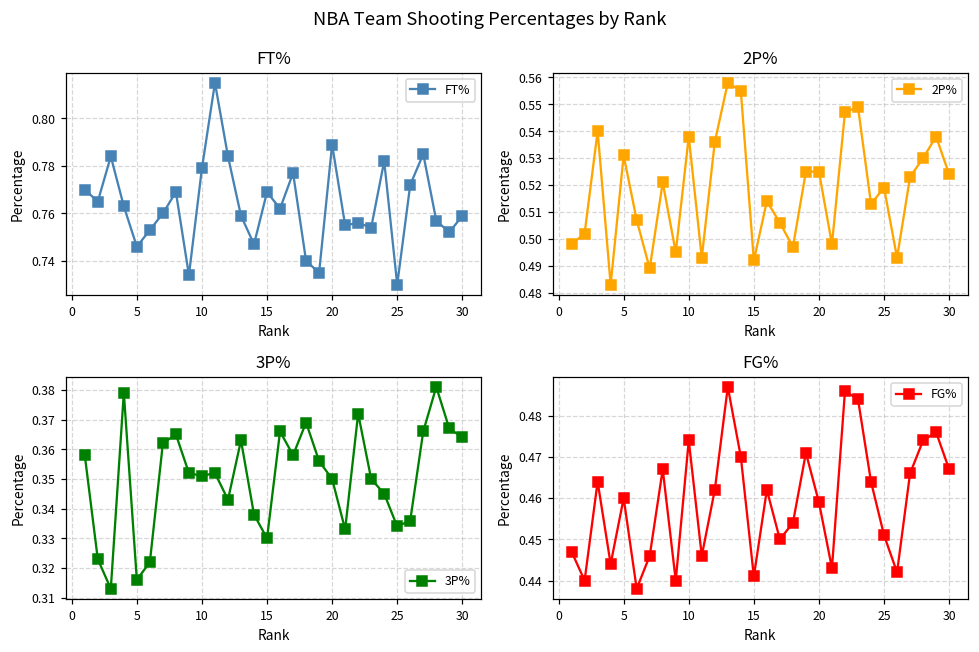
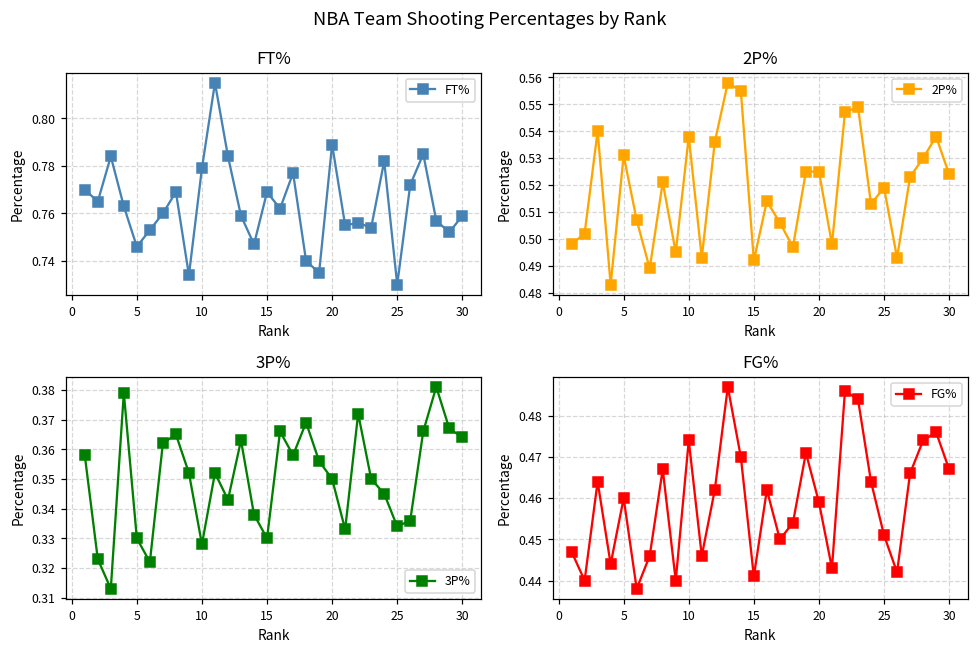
3P%, 5: 0.316 -> 0.330
3P%, 10: 0.351 -> 0.328
